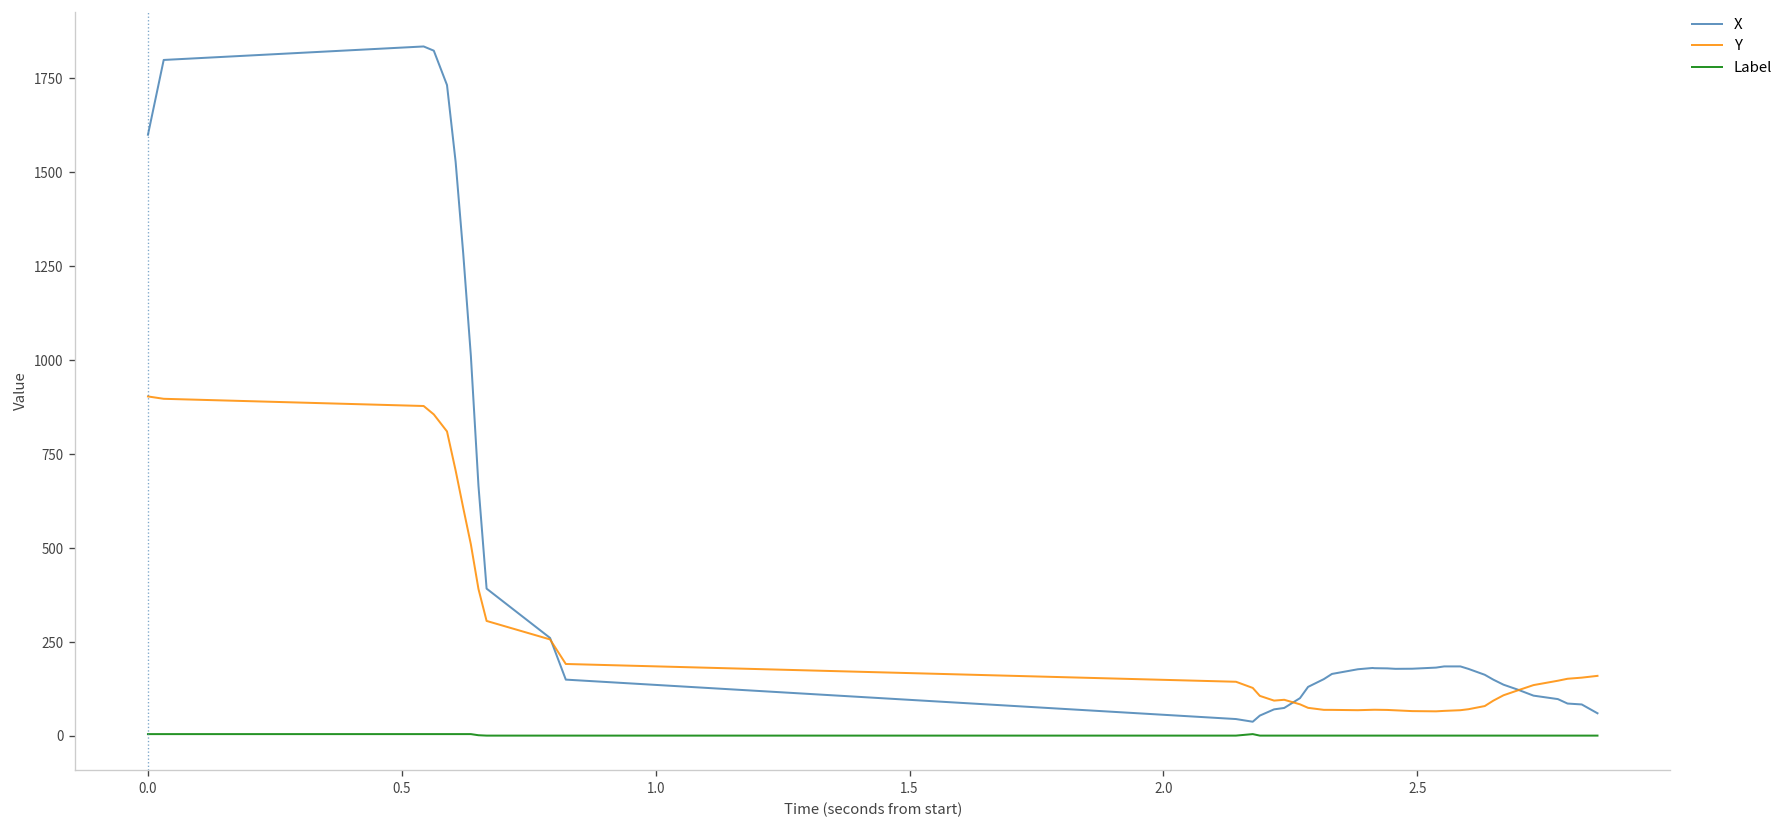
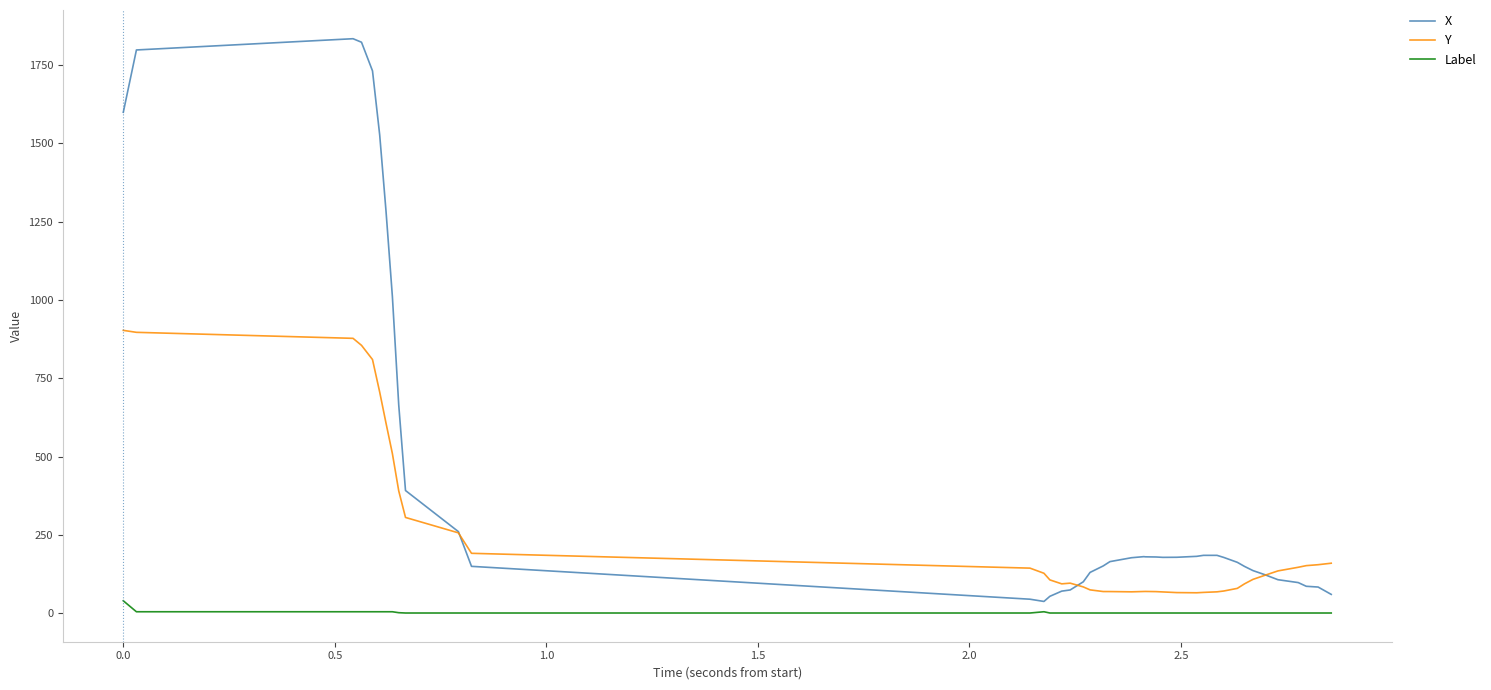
Label, 0.0: 10 -> 40
